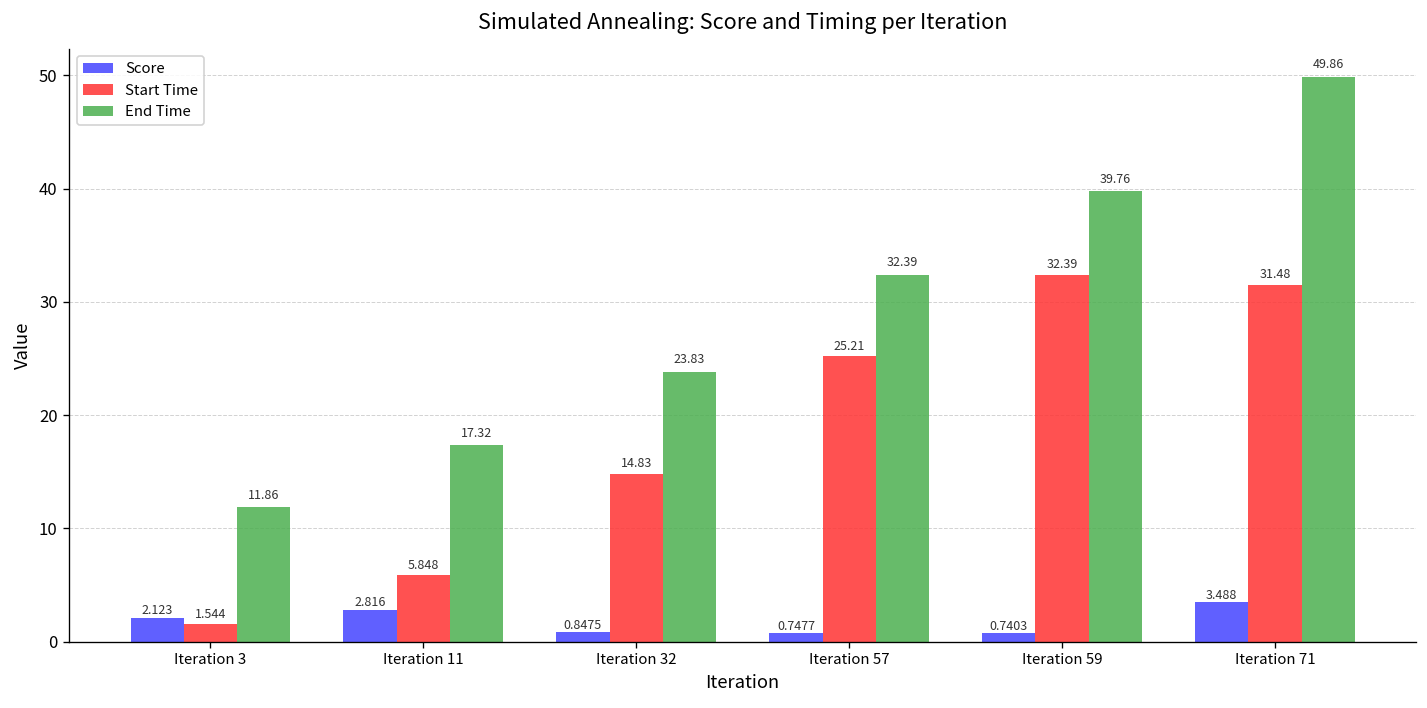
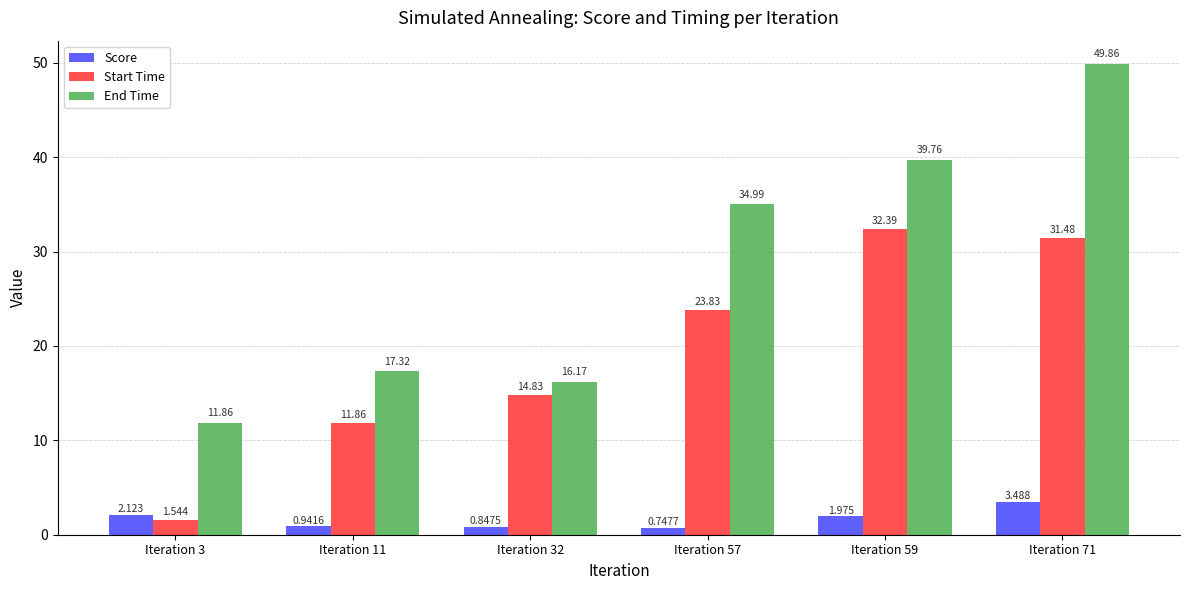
Score, Iteration 11: 2.816 -> 0.9416
Start Time, Iteration 11: 5.848 -> 11.86
End Time, Iteration 32: 23.83 -> 16.17
Start Time, Iteration 57: 25.21 -> 23.83
End Time, Iteration 57: 32.39 -> 34.99
Score, Iteration 59: 0.7403 -> 1.975
